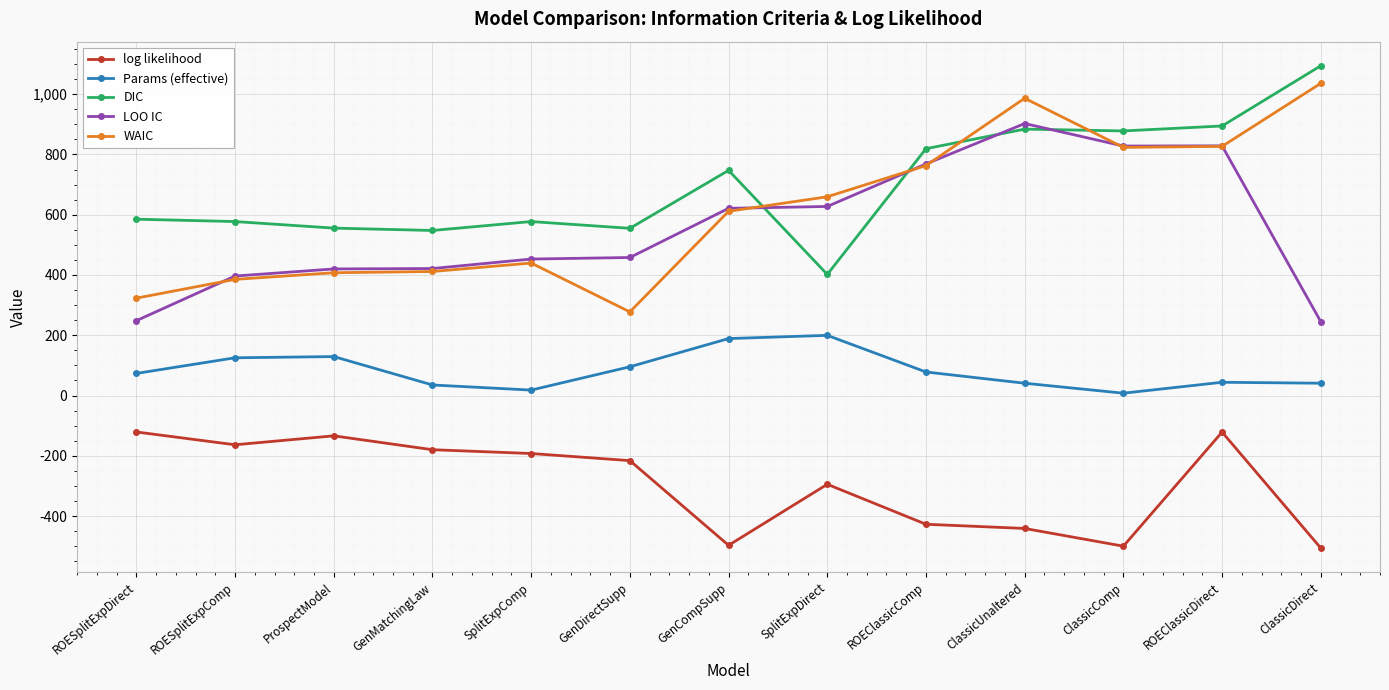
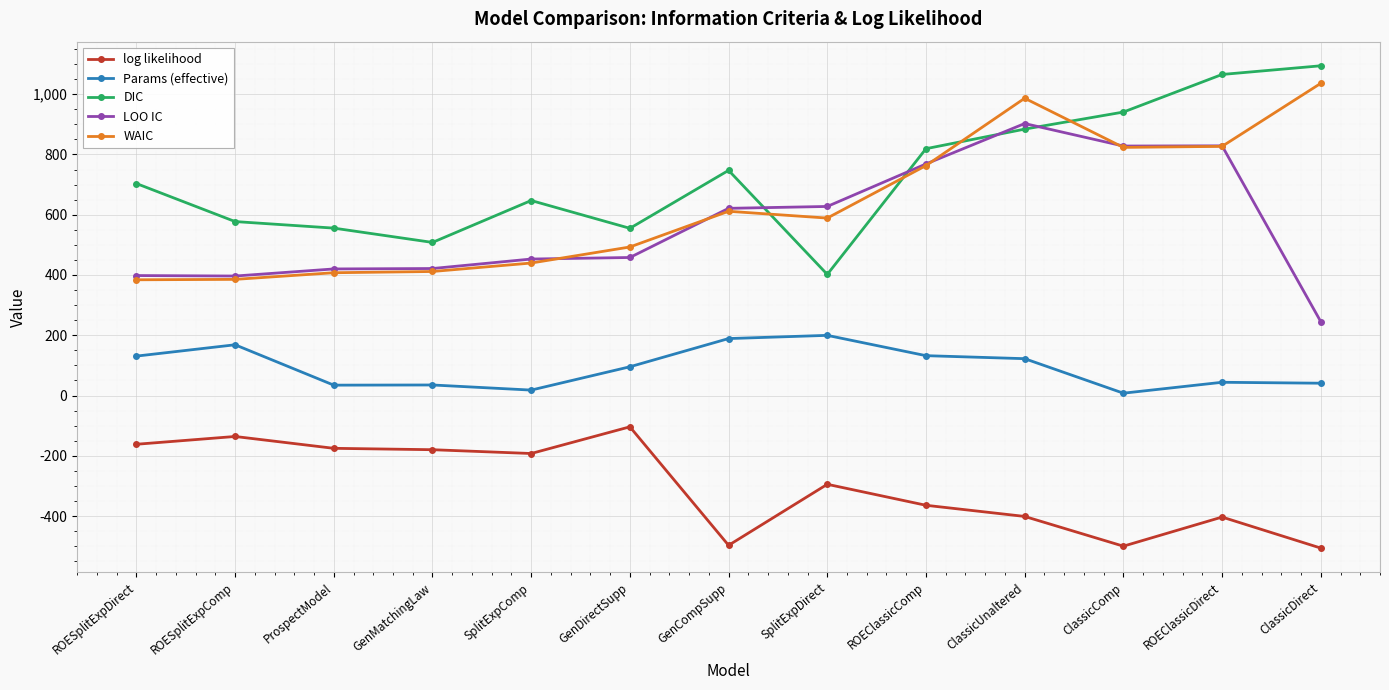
log likelihood, ROESplitExpDirect: -120 -> -160
Params (effective), ROESplitExpDirect: 70 -> 130
DIC, ROESplitExpDirect: 590 -> 700
LOO IC, ROESplitExpDirect: 250 -> 400
WAIC, ROESplitExpDirect: 320 -> 380
log likelihood, ROESplitExpComp: -160 -> -140
Params (effective), ROESplitExpComp: 130 -> 170
log likelihood, ProspectModel: -130 -> -180
Params (effective), ProspectModel: 130 -> 30
DIC, GenMatchingLaw: 550 -> 510
DIC, SplitExpComp: 580 -> 650
log likelihood, GenDirectSupp: -220 -> -100
WAIC, GenDirectSupp: 280 -> 490
WAIC, SplitExpDirect: 660 -> 590
log likelihood, ROEClassicComp: -430 -> -360
Params (effective), ROEClassicComp: 80 -> 130
log likelihood, ClassicUnaltered: -440 -> -400
Params (effective), ClassicUnaltered: 40 -> 120
DIC, ClassicComp: 880 -> 940
log likelihood, ROEClassicDirect: -120 -> -400
DIC, ROEClassicDirect: 890 -> 1,070
